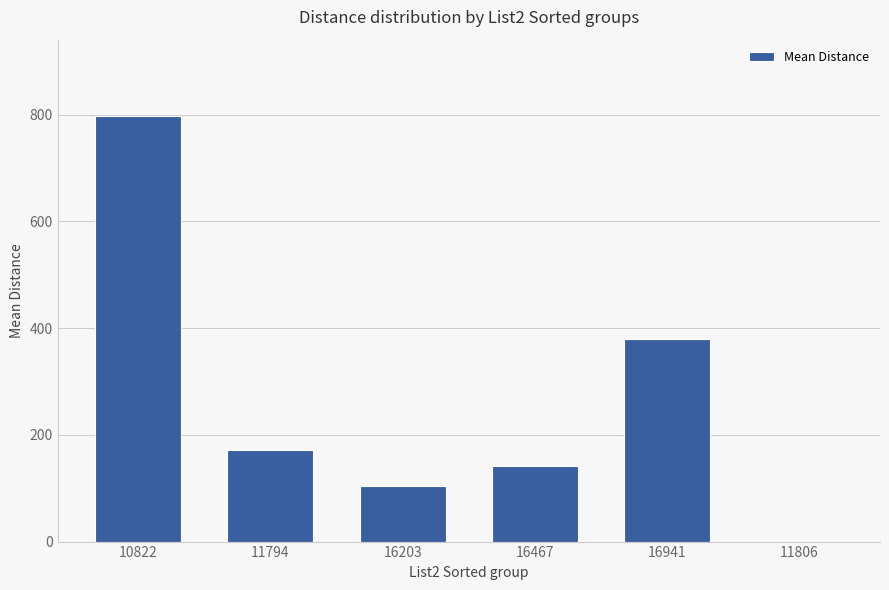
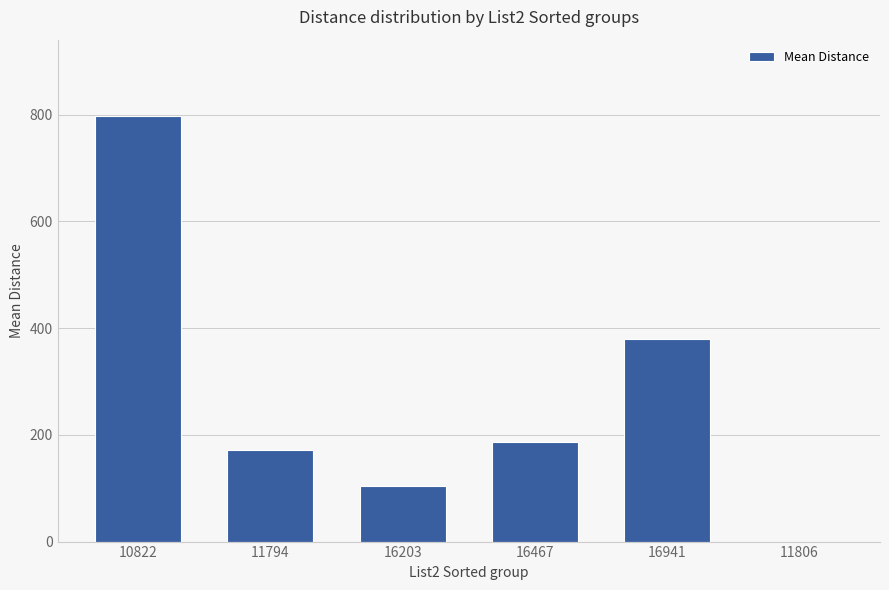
16467: 140 -> 190
